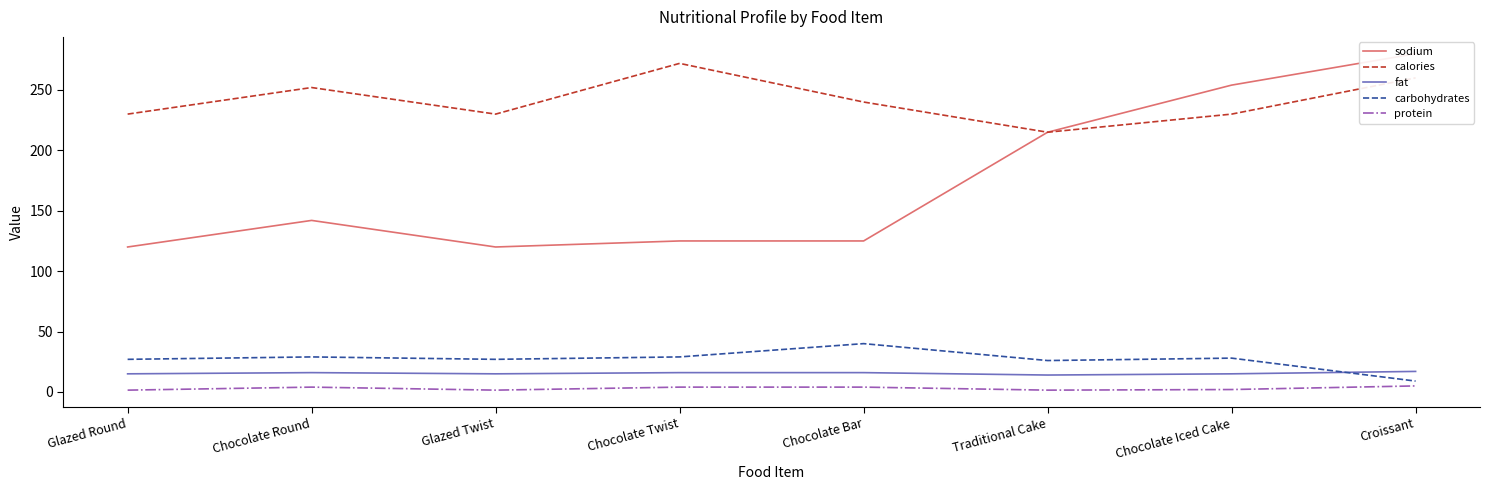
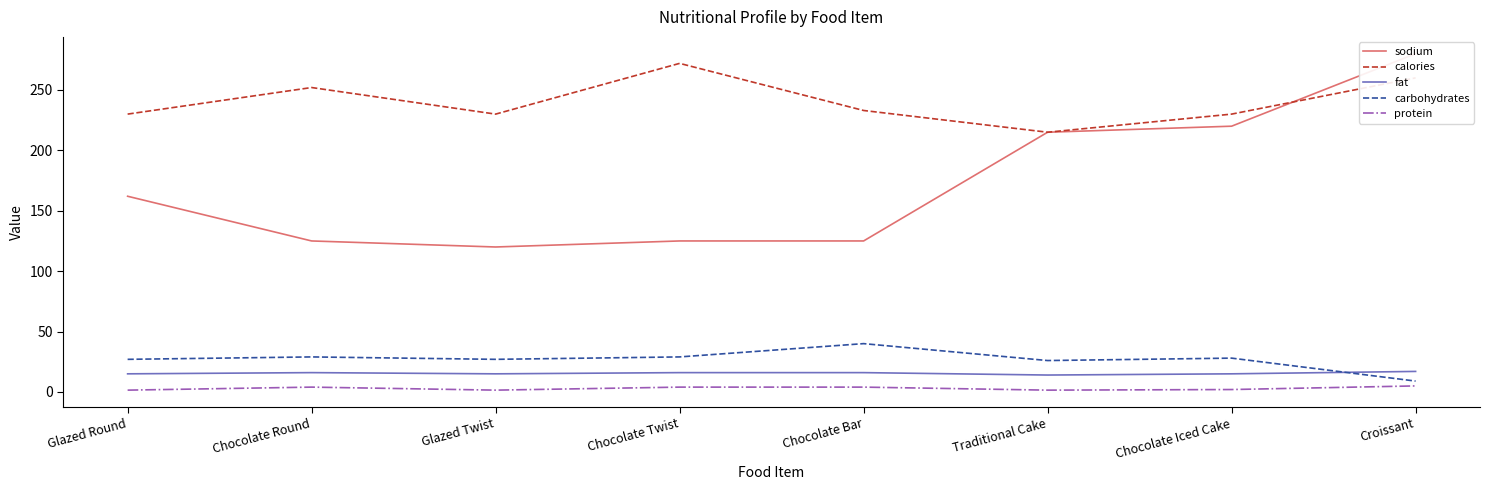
sodium, Glazed Round: 120 -> 162
sodium, Chocolate Round: 142 -> 125
calories, Chocolate Bar: 240 -> 233
sodium, Chocolate Iced Cake: 254 -> 220
